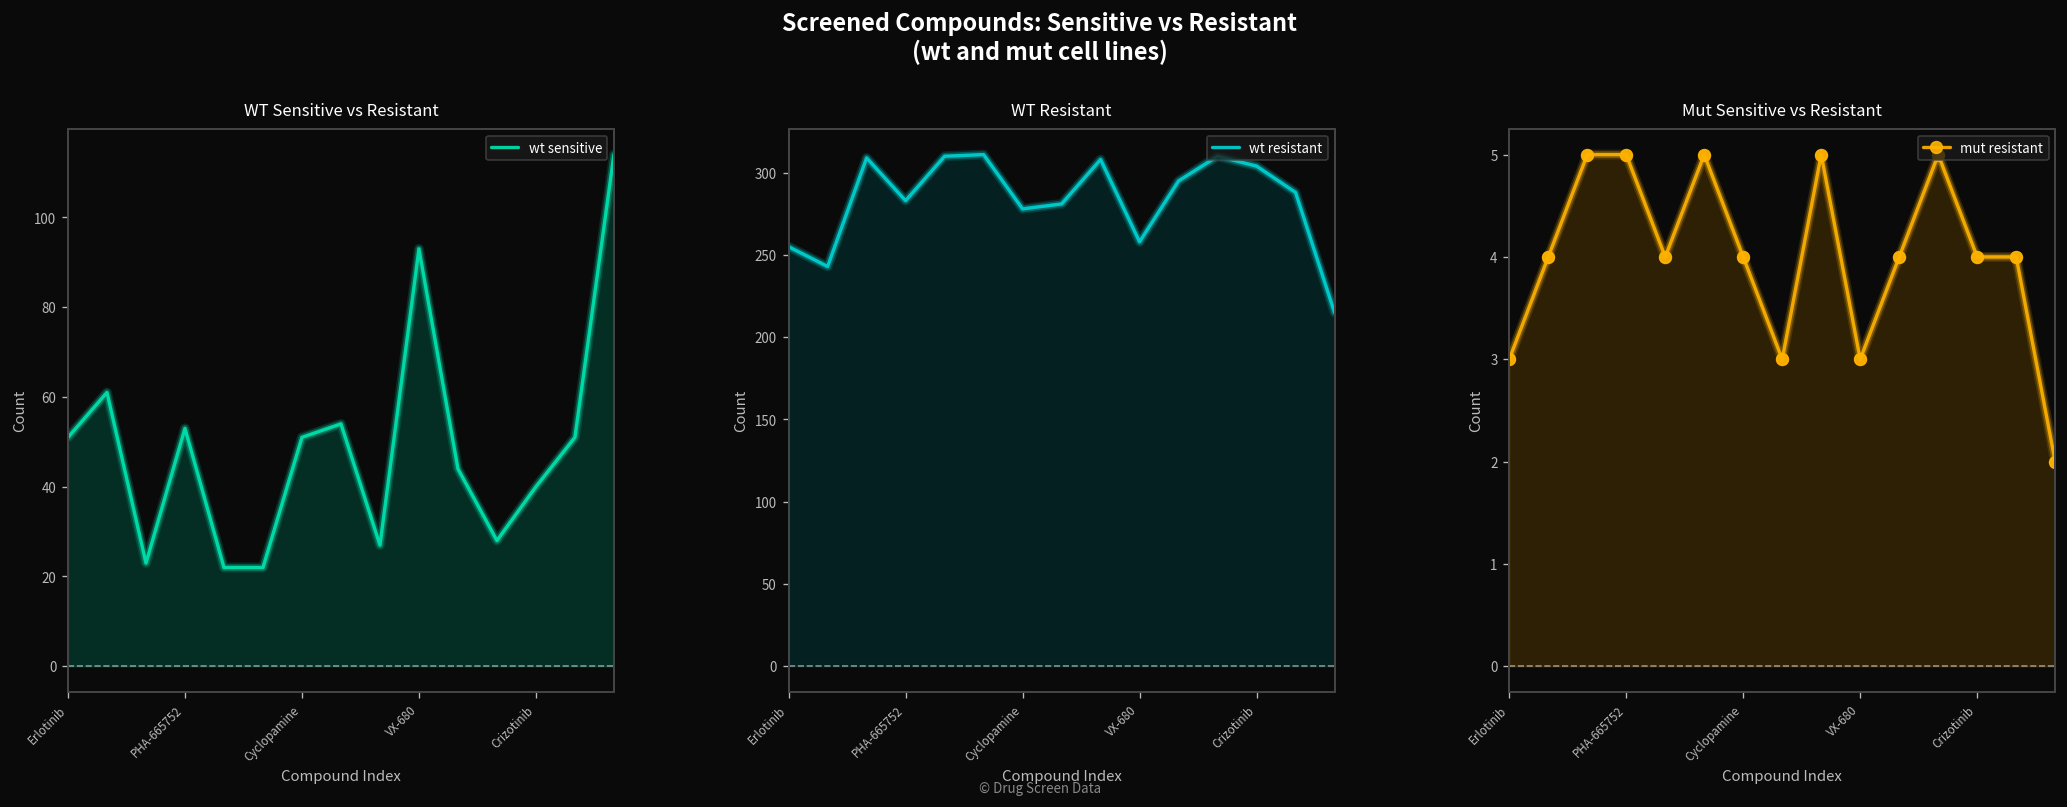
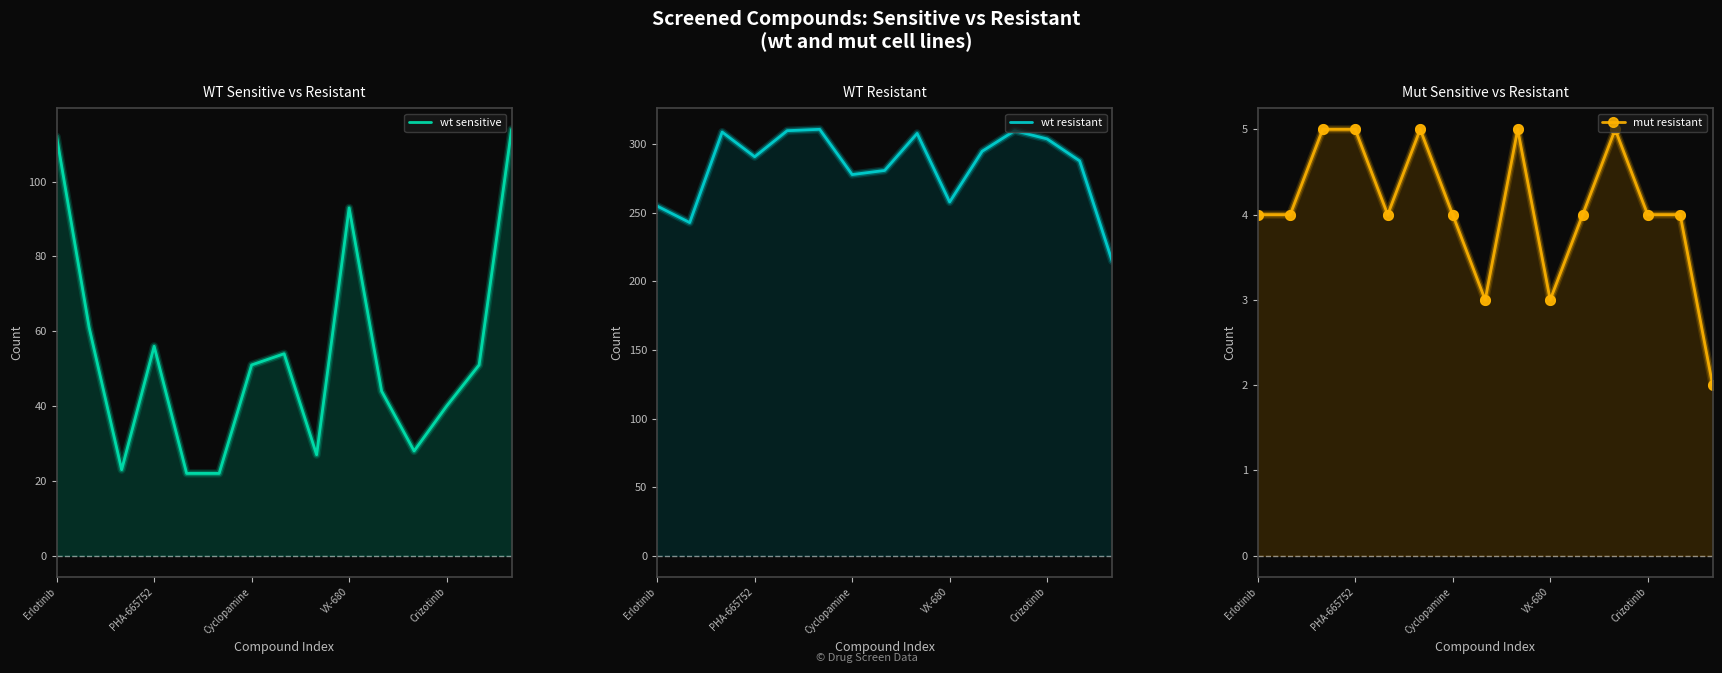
WT Sensitive vs Resistant, Erlotinib: 51 -> 112
WT Sensitive vs Resistant, PHA-665752: 53 -> 56
WT Resistant, PHA-665752: 283 -> 291
Mut Sensitive vs Resistant, Erlotinib: 3 -> 4
